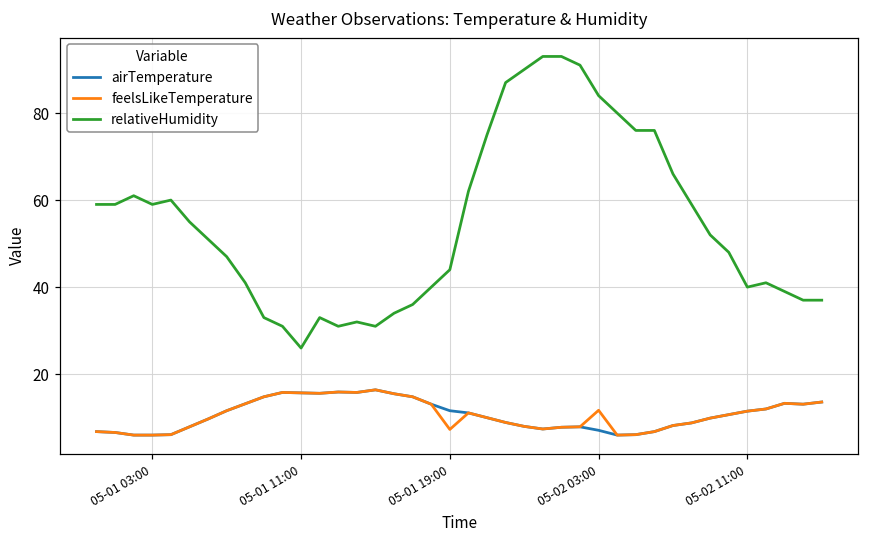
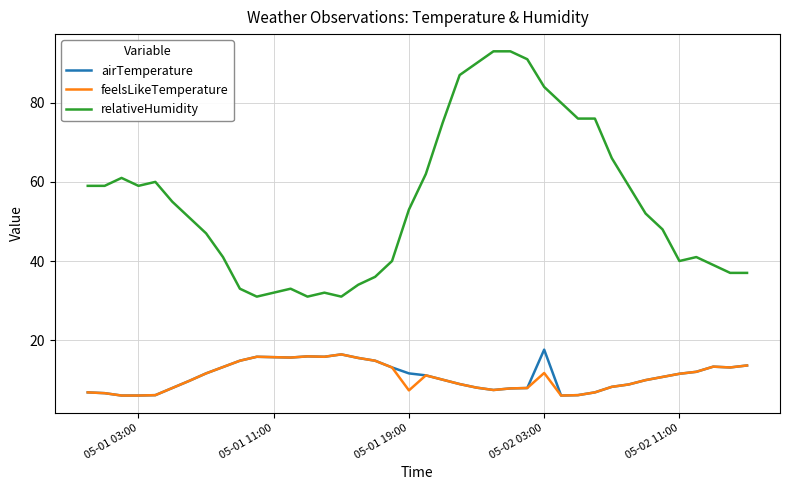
relativeHumidity, 05-01 11:00: 26 -> 32
relativeHumidity, 05-01 19:00: 44 -> 53
airTemperature, 05-02 03:00: 7 -> 18
